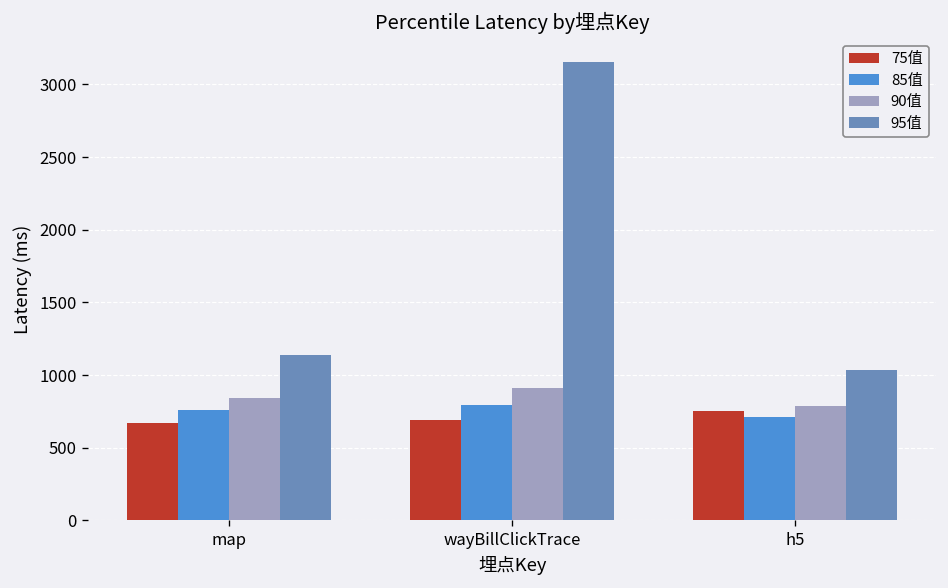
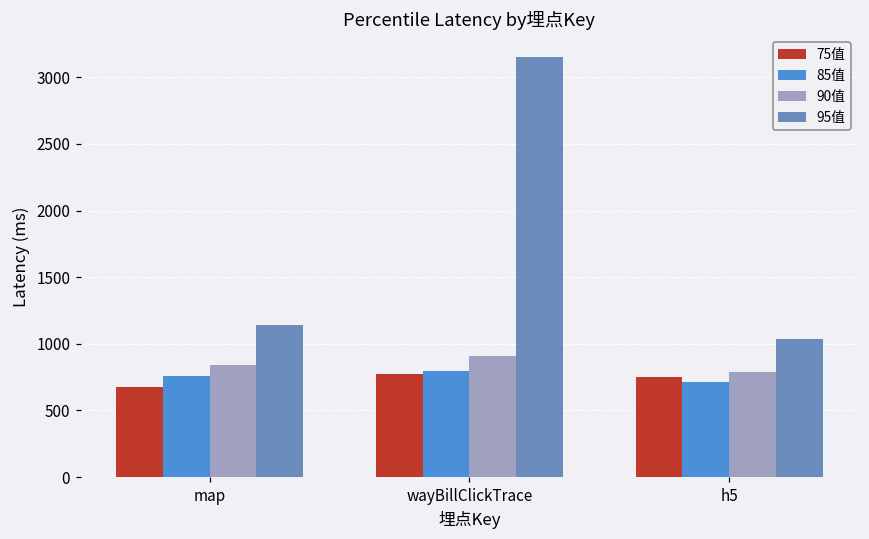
75值, wayBillClickTrace: 690 -> 770
